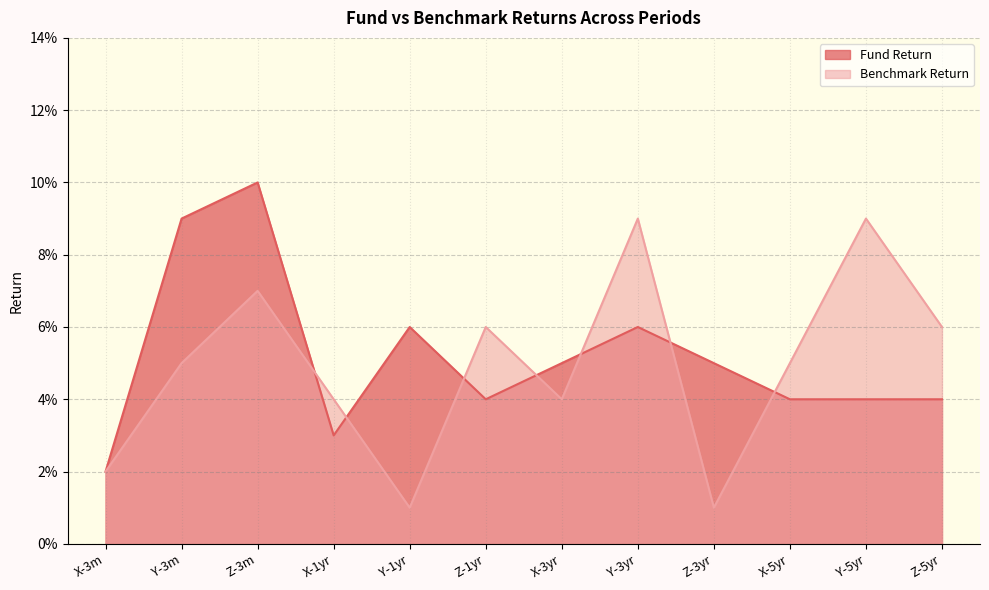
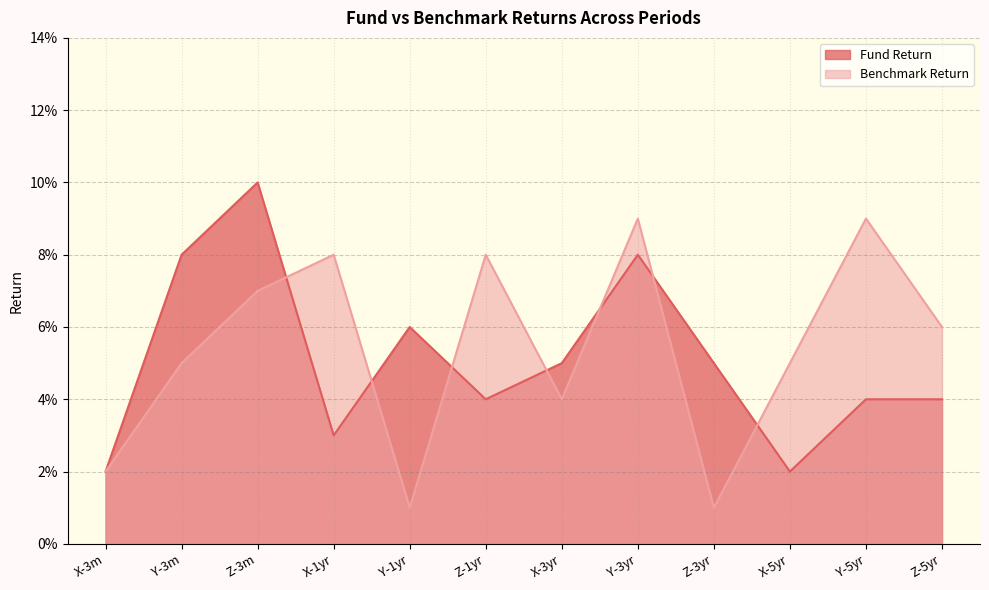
Fund Return, Y-3m: 9.0% -> 8.0%
Benchmark Return, X-1yr: 4.0% -> 8.0%
Benchmark Return, Z-1yr: 6.0% -> 8.0%
Fund Return, Y-3yr: 6.0% -> 8.0%
Fund Return, X-5yr: 4.0% -> 2.0%
